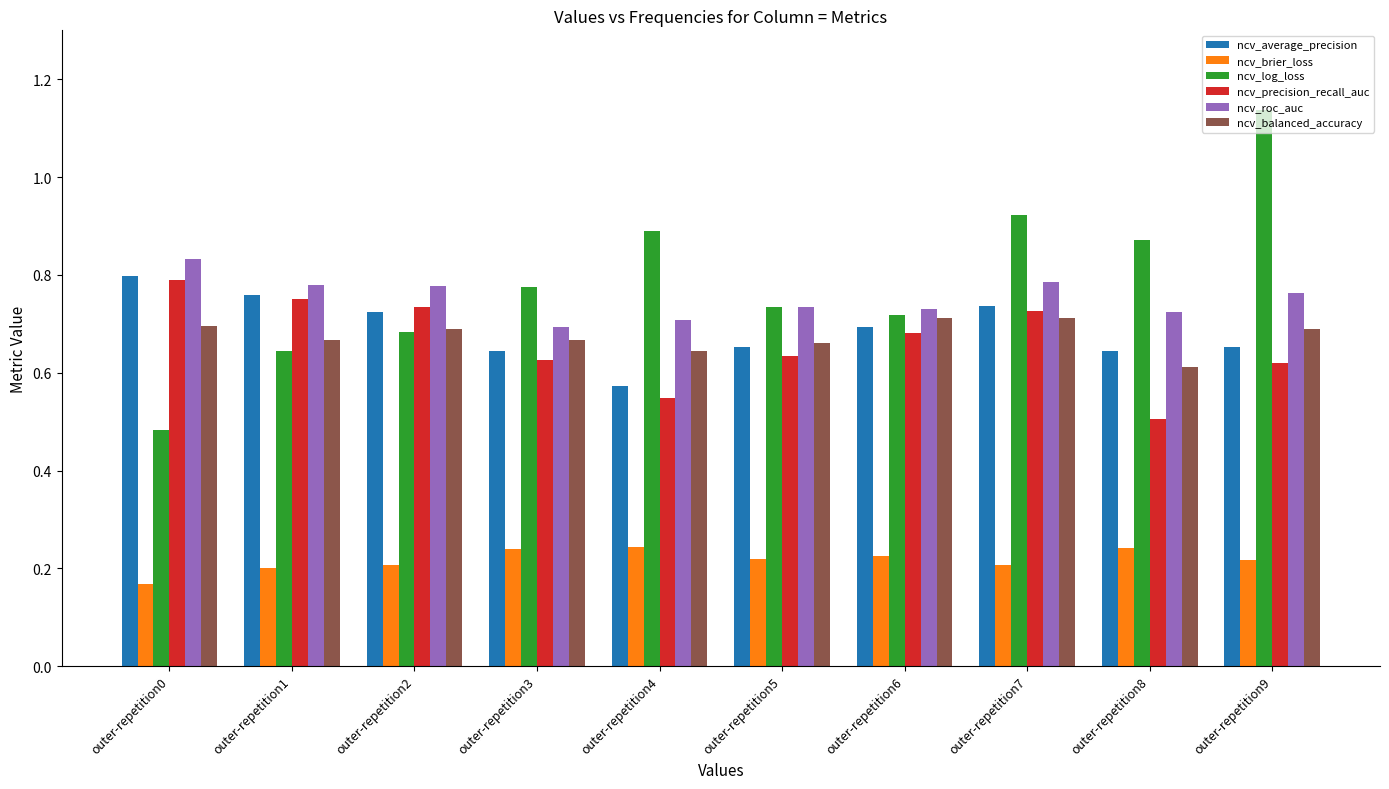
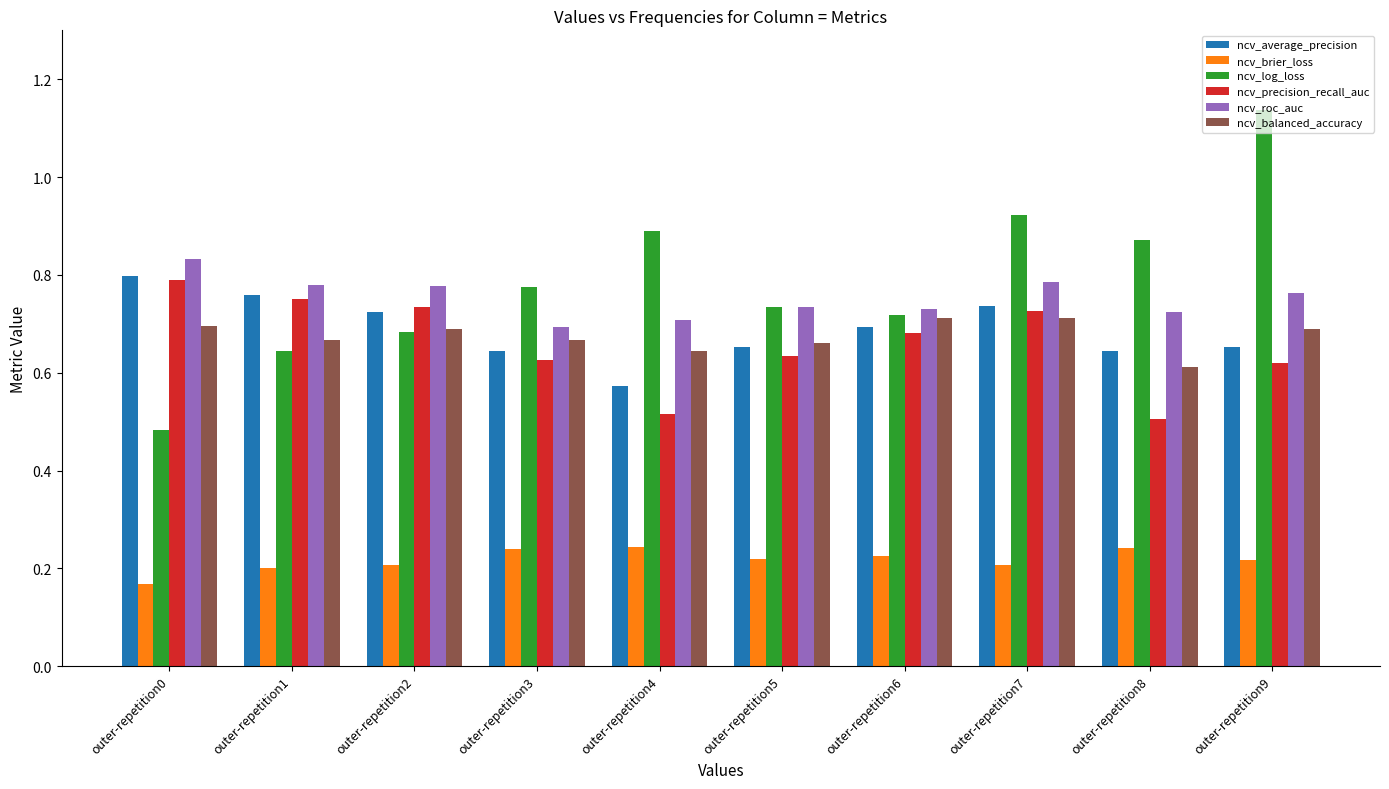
ncv_precision_recall_auc, outer-repetition4: 0.55 -> 0.51
